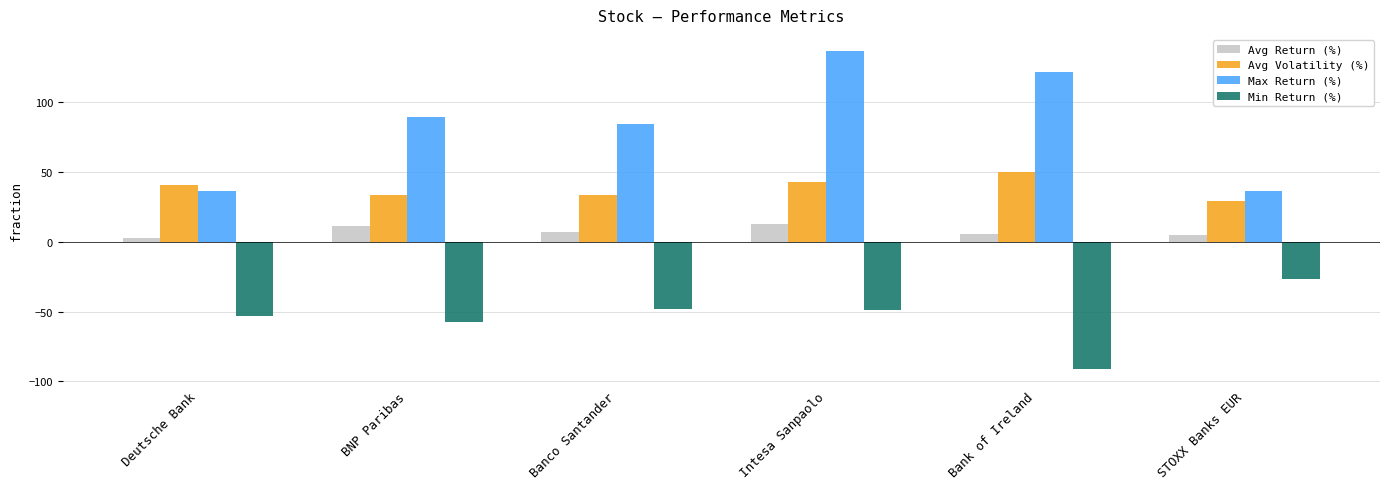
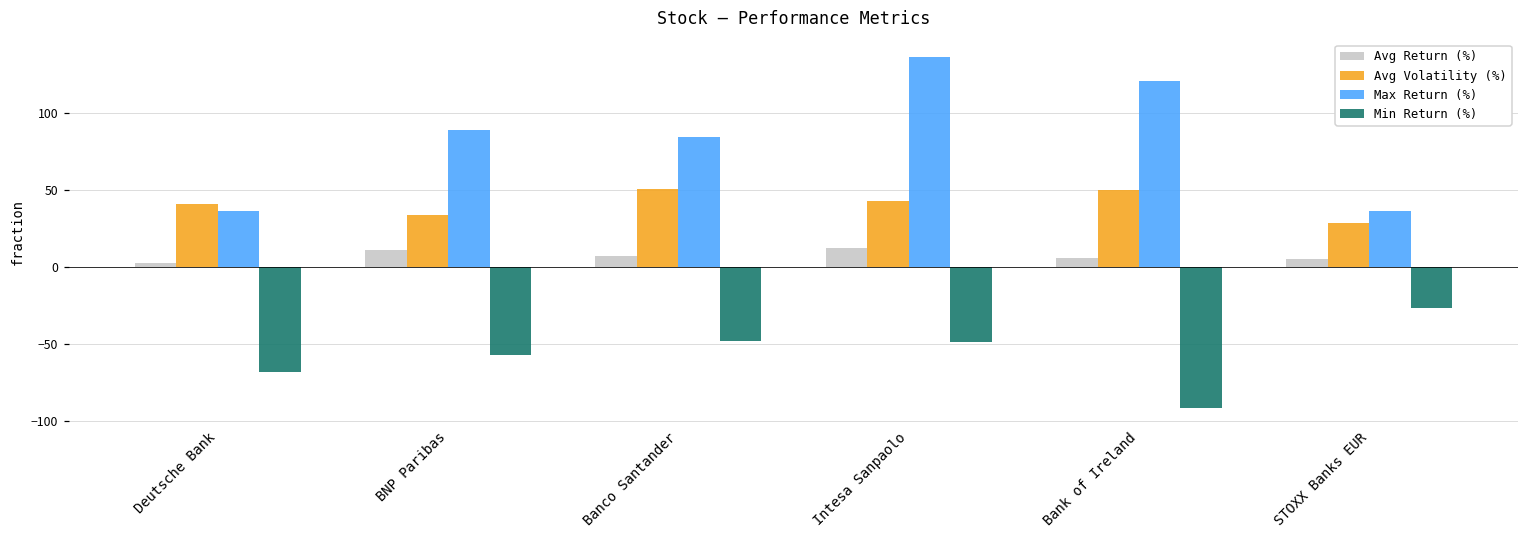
Min Return (%), Deutsche Bank: -53 -> -69
Avg Volatility (%), Banco Santander: 33 -> 50
